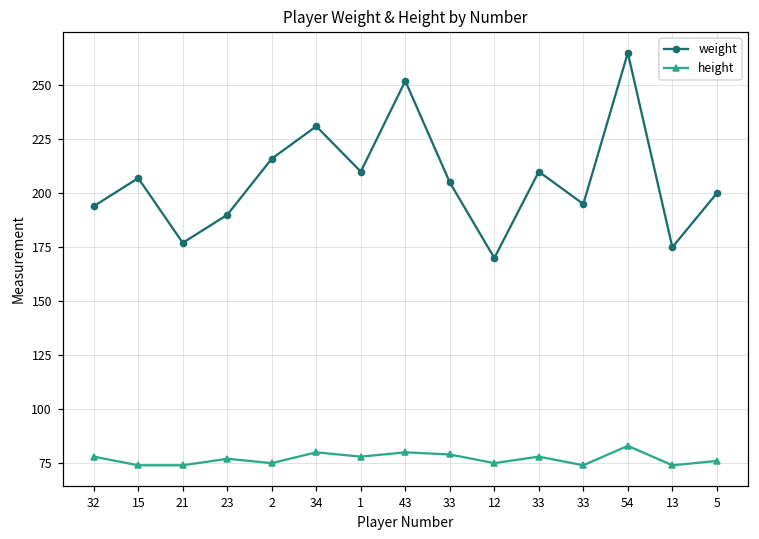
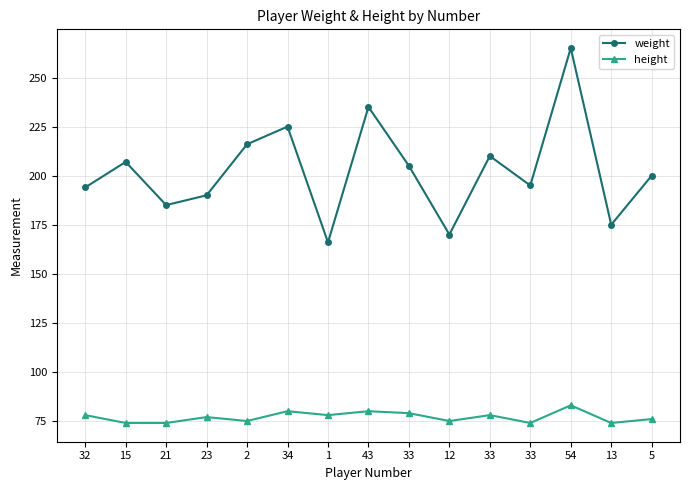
weight, 21: 177 -> 185
weight, 34: 231 -> 225
weight, 1: 210 -> 166
weight, 43: 252 -> 235
